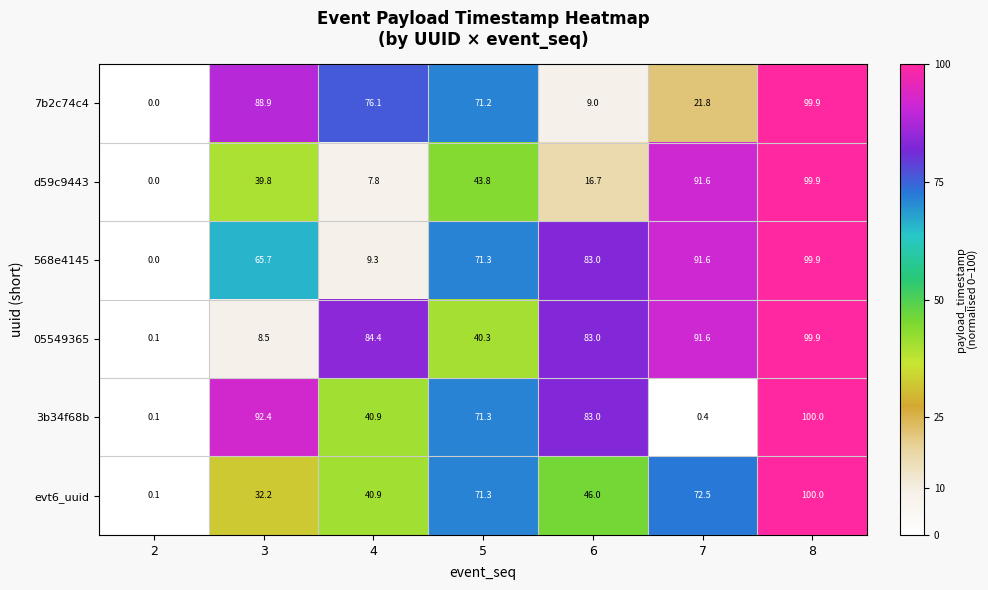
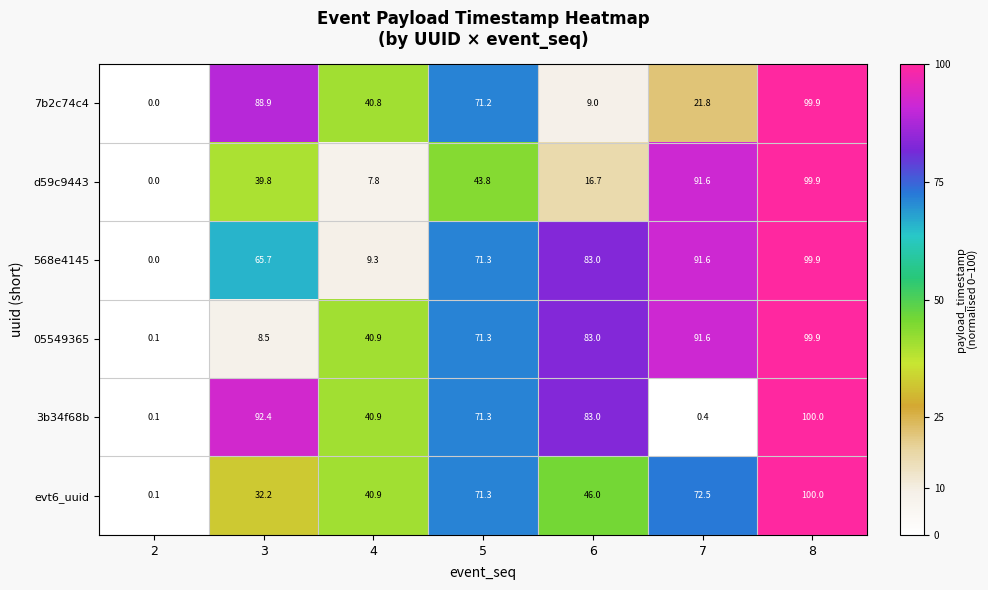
7b2c74c4, 4: 76.1 -> 40.8
05549365, 4: 84.4 -> 40.9
05549365, 5: 40.3 -> 71.3
